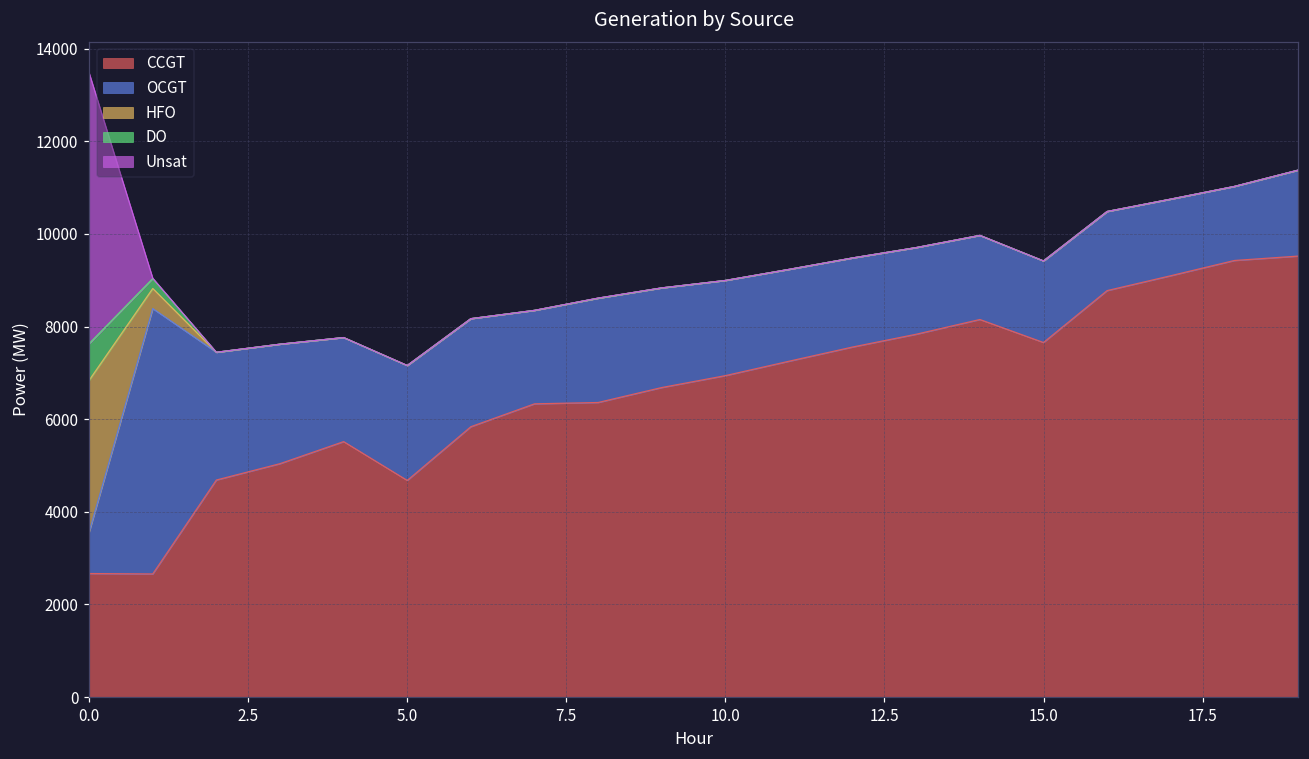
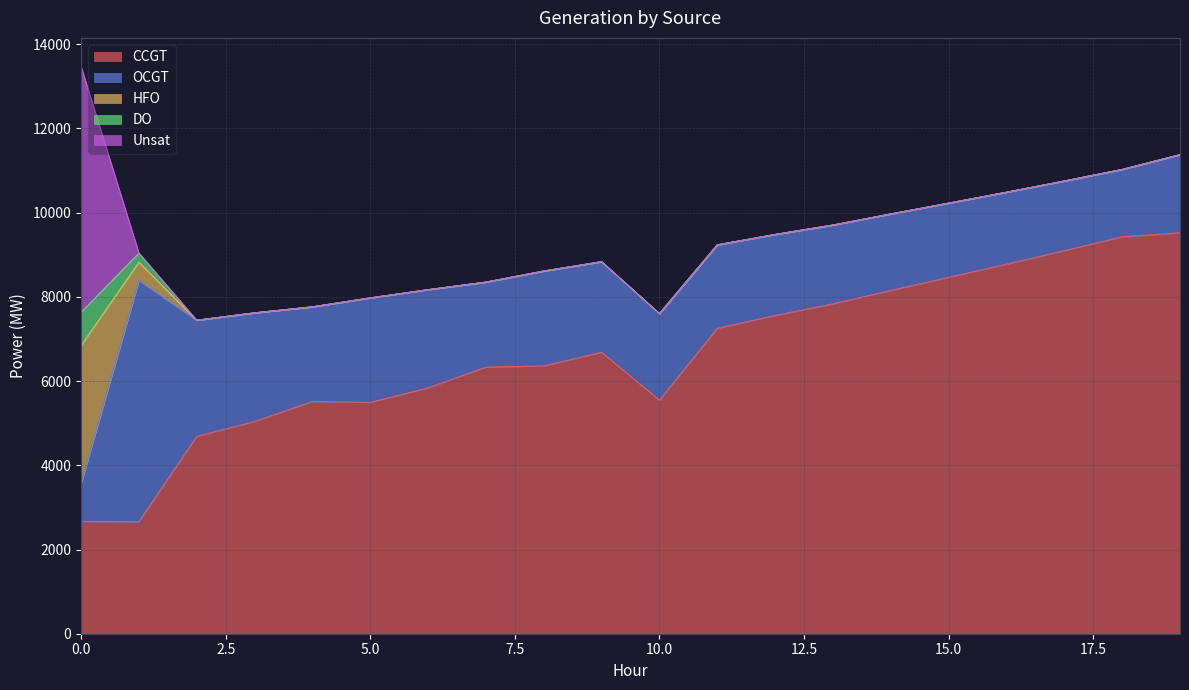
CCGT, 5.0: 4700 -> 5500
CCGT, 10.0: 6900 -> 5500
CCGT, 15.0: 7700 -> 8500
